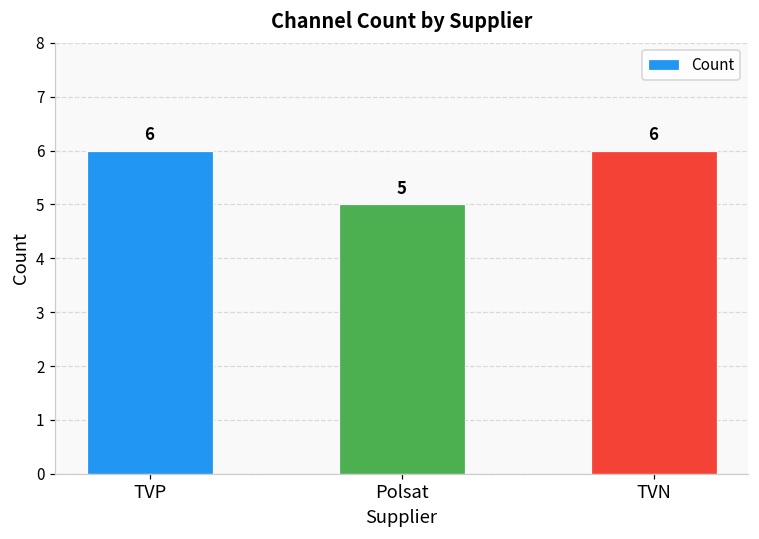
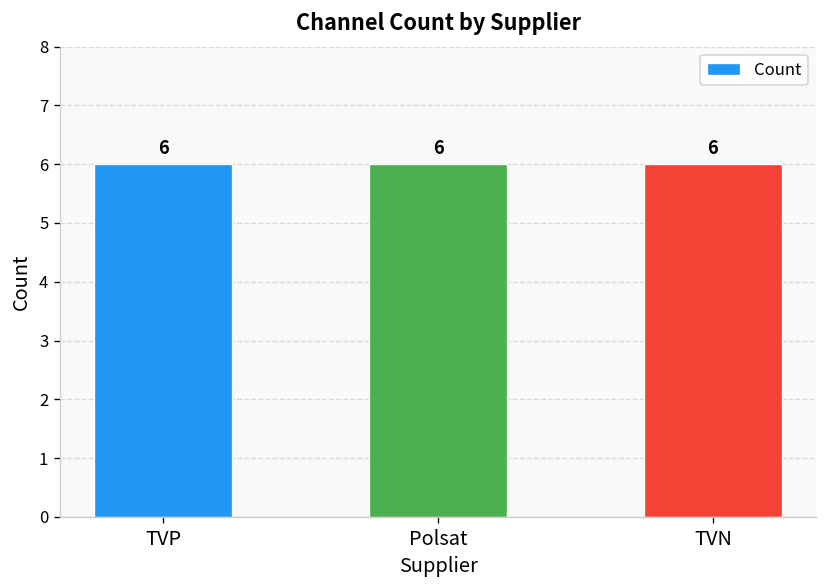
Polsat: 5 -> 6
